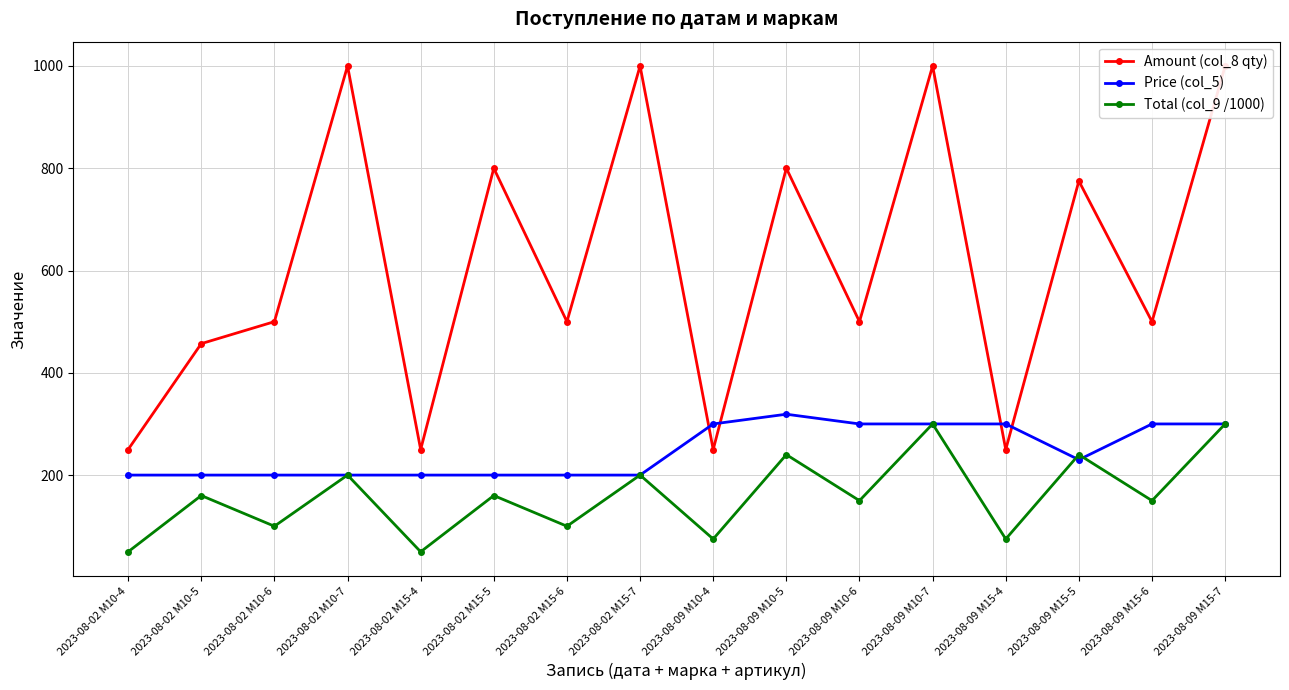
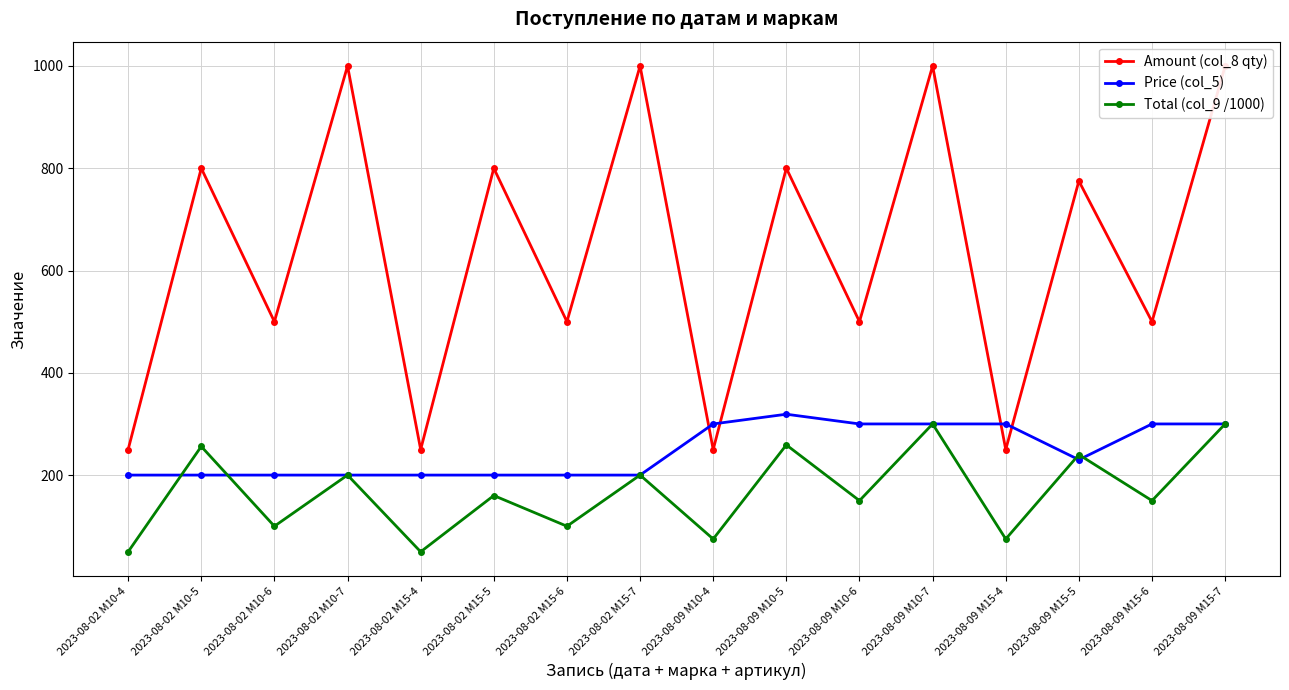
Amount (col_8 qty), 2023-08-02 M10-5: 460 -> 800
Total (col_9 /1000), 2023-08-02 M10-5: 160 -> 260
Total (col_9 /1000), 2023-08-09 M10-5: 240 -> 260
